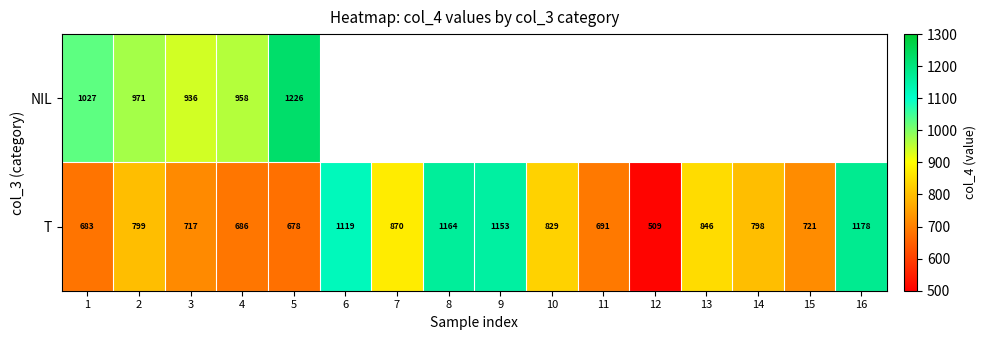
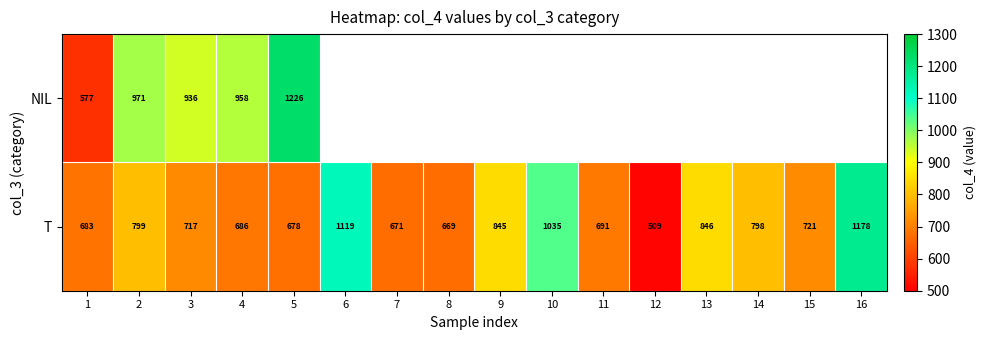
NIL, 1: 1027 -> 577
T, 7: 870 -> 671
T, 8: 1164 -> 669
T, 9: 1153 -> 845
T, 10: 829 -> 1035
